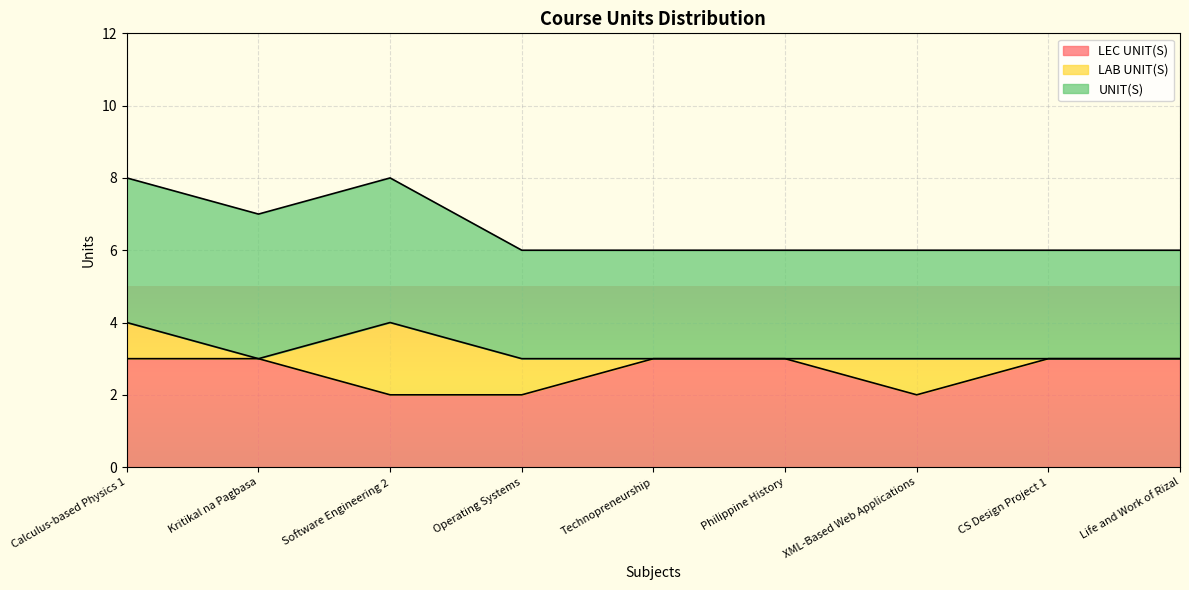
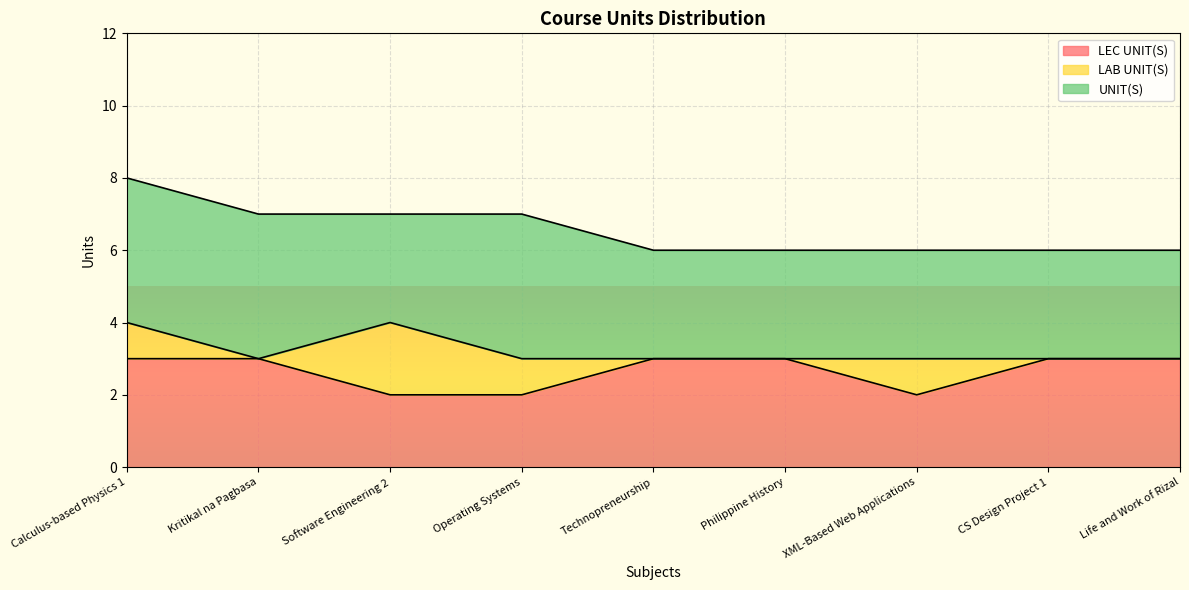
UNIT(S), Software Engineering 2: 4 -> 3
UNIT(S), Operating Systems: 3 -> 4
